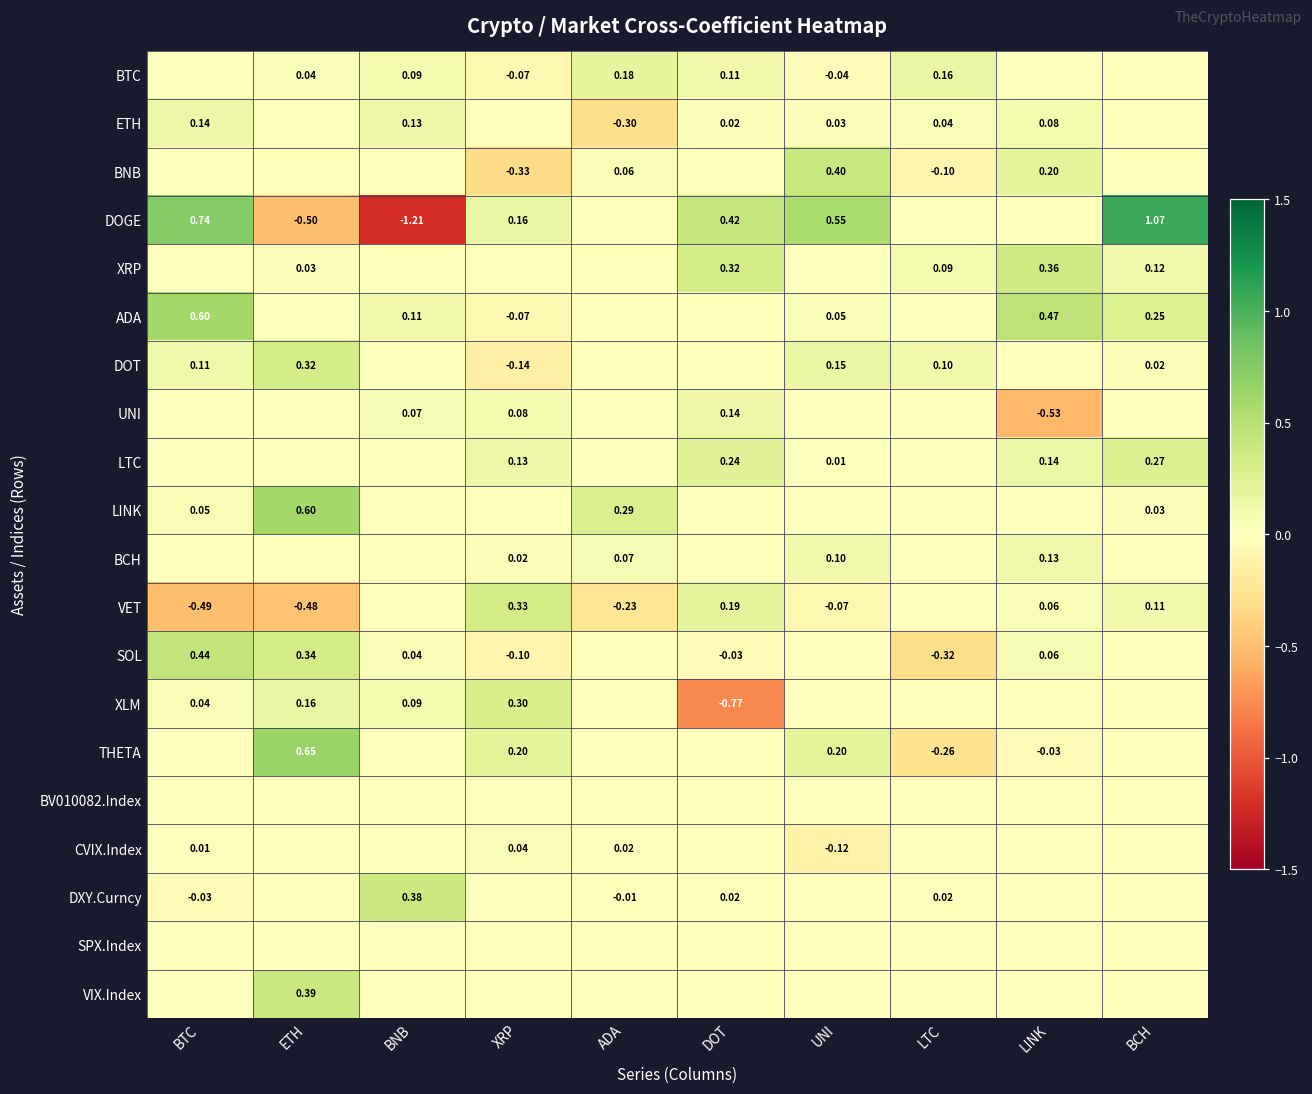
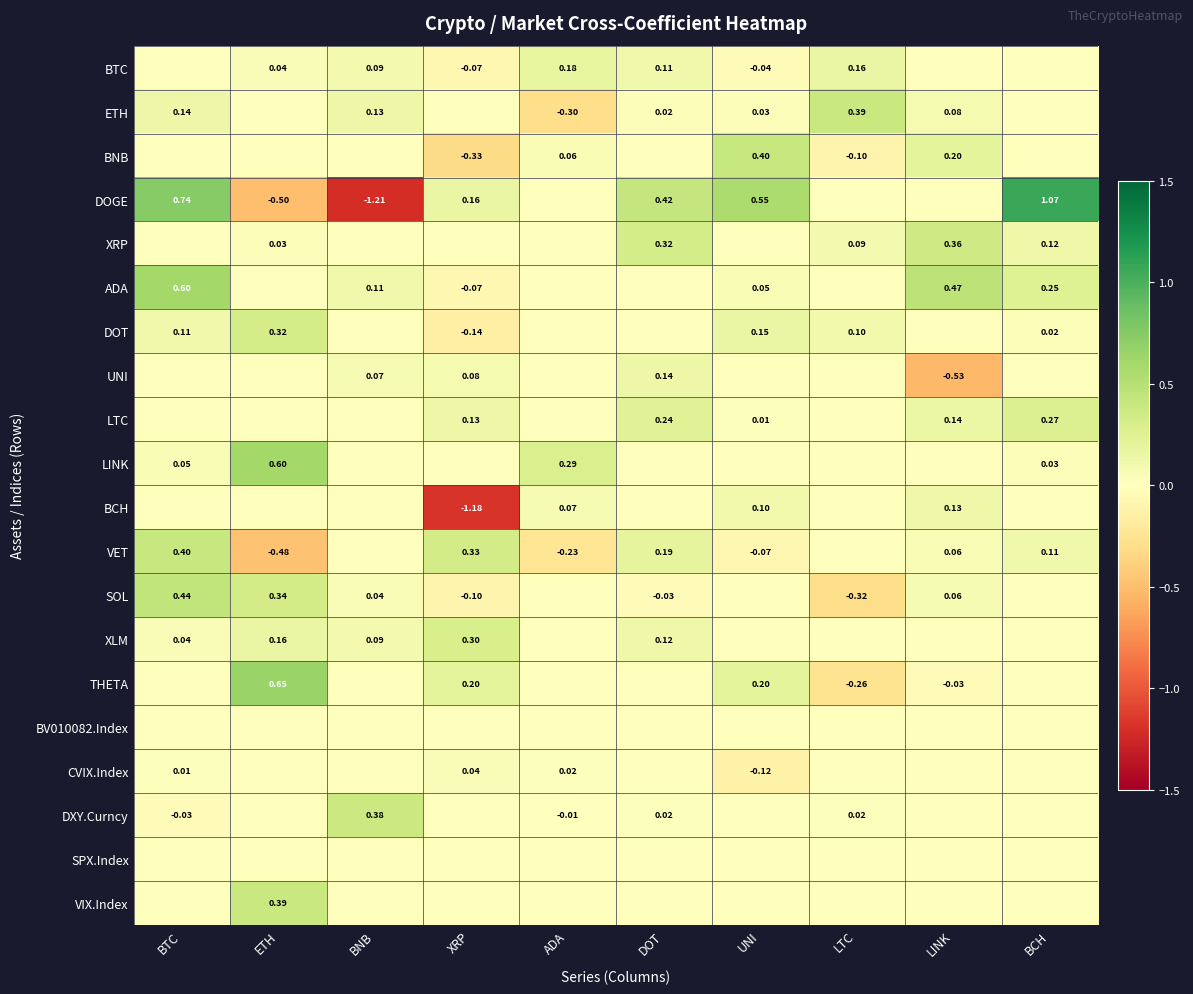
ETH, LTC: 0.04 -> 0.39
BCH, XRP: 0.02 -> -1.18
VET, BTC: -0.49 -> 0.40
XLM, DOT: -0.77 -> 0.12
